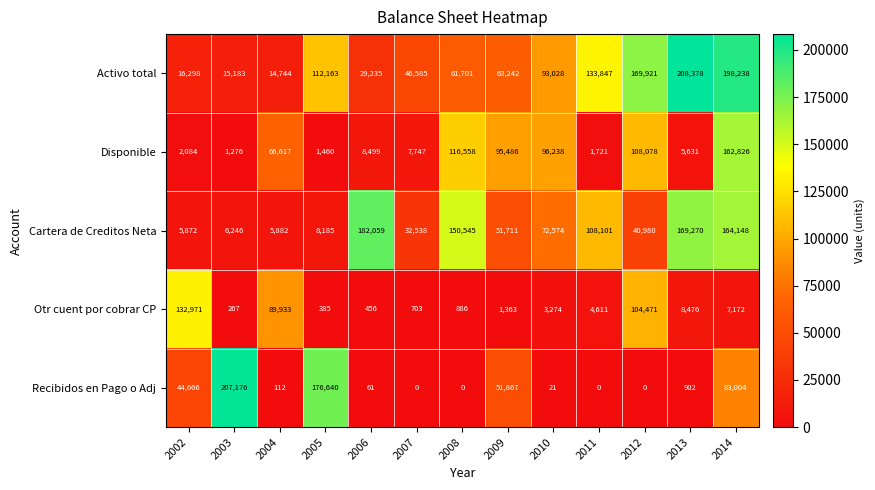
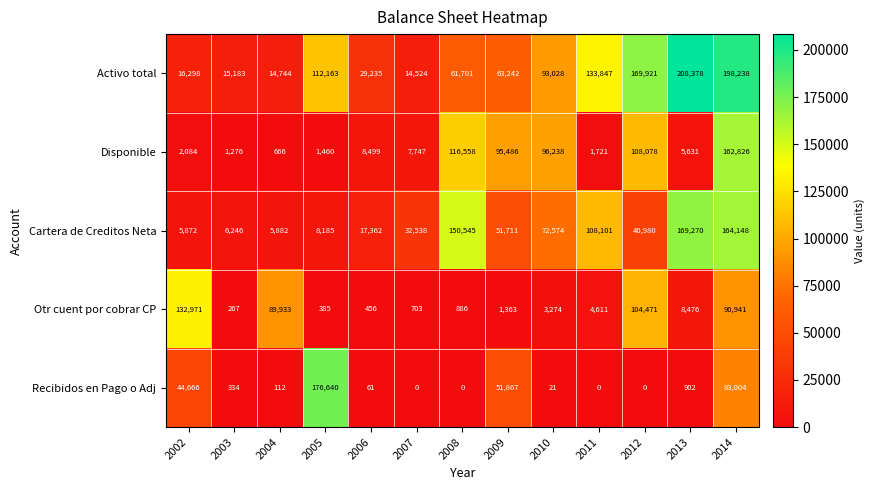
Activo total, 2007: 46,585 -> 14,524
Disponible, 2004: 66,617 -> 666
Cartera de Creditos Neta, 2006: 182,059 -> 17,362
Otr cuent por cobrar CP, 2014: 7,172 -> 90,941
Recibidos en Pago o Adj, 2003: 207,176 -> 334
